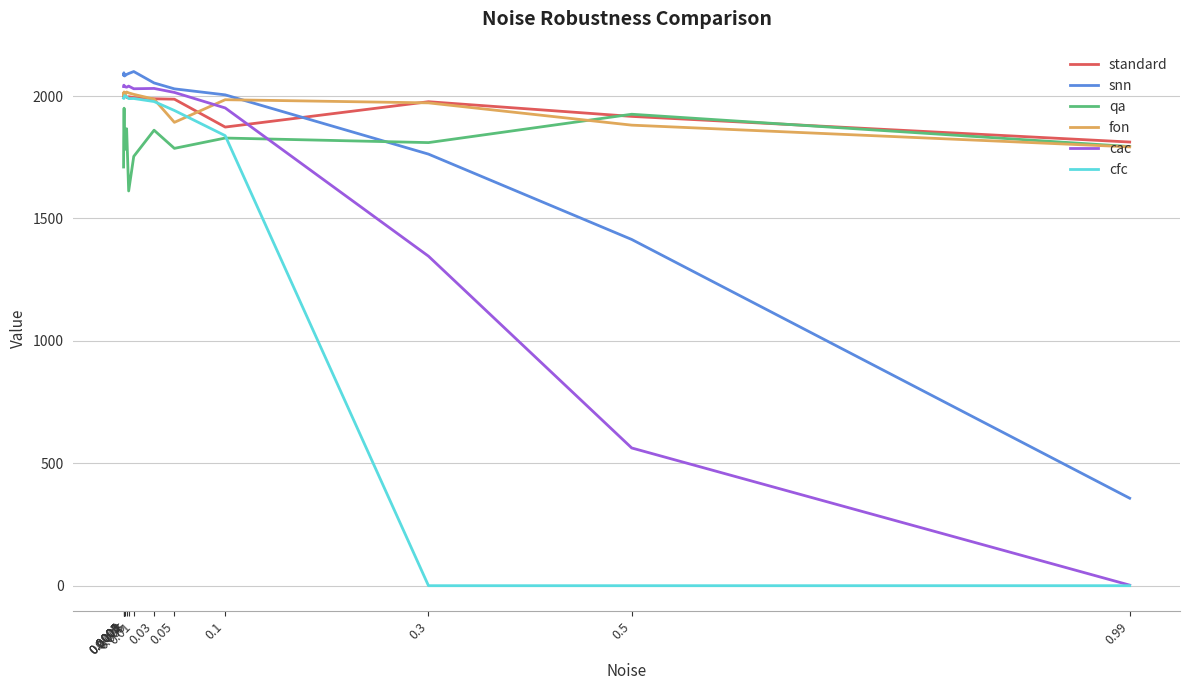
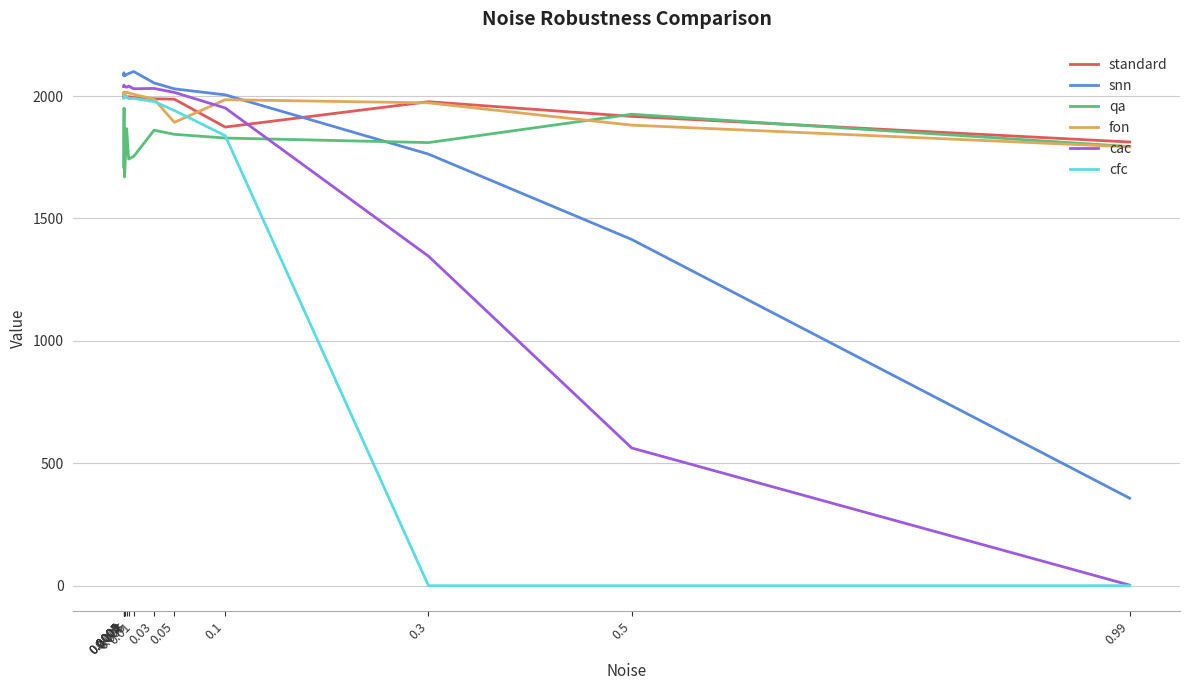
qa, 0.001: 1780 -> 1670
qa, 0.005: 1610 -> 1740
qa, 0.05: 1790 -> 1840
